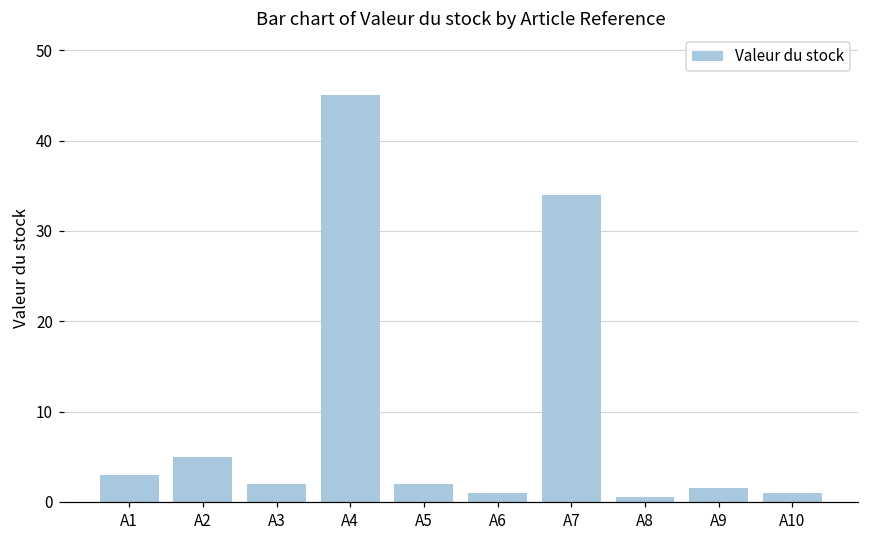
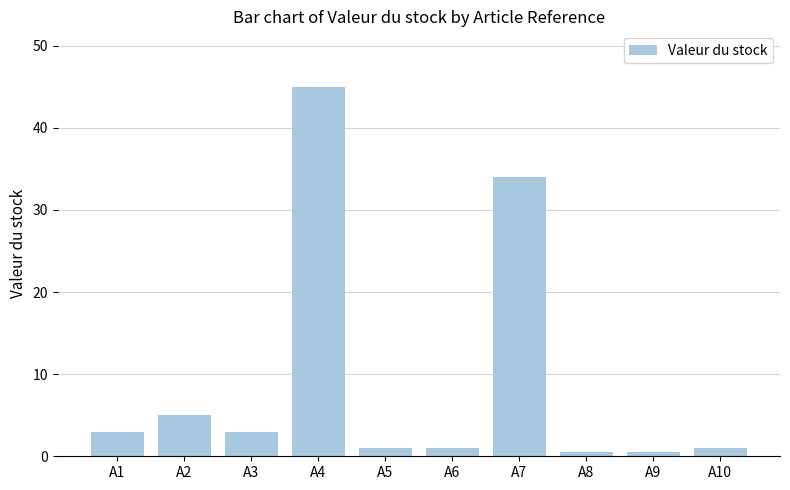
A3: 2 -> 3
A5: 2 -> 1
A9: 2 -> 1
